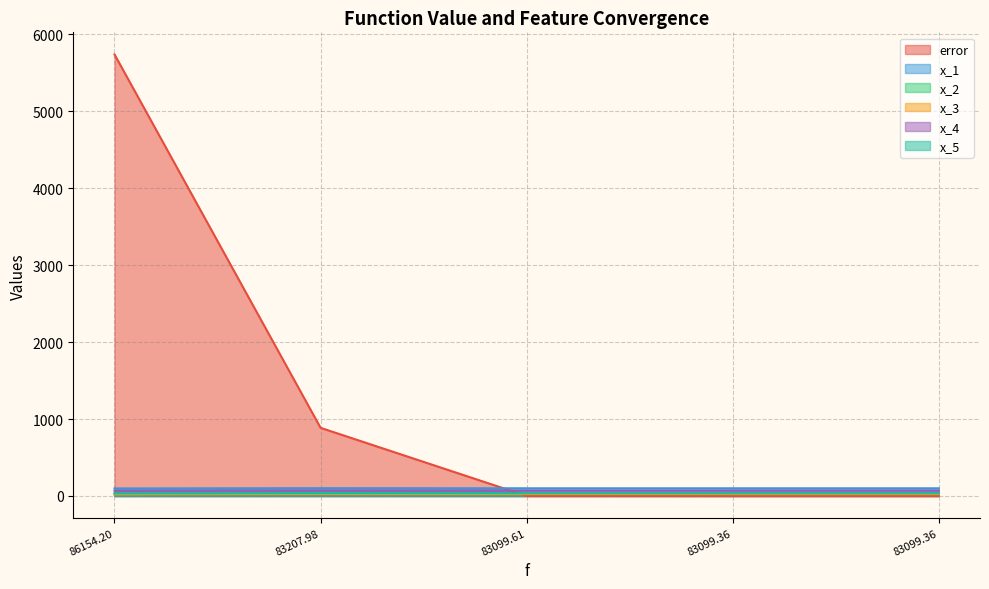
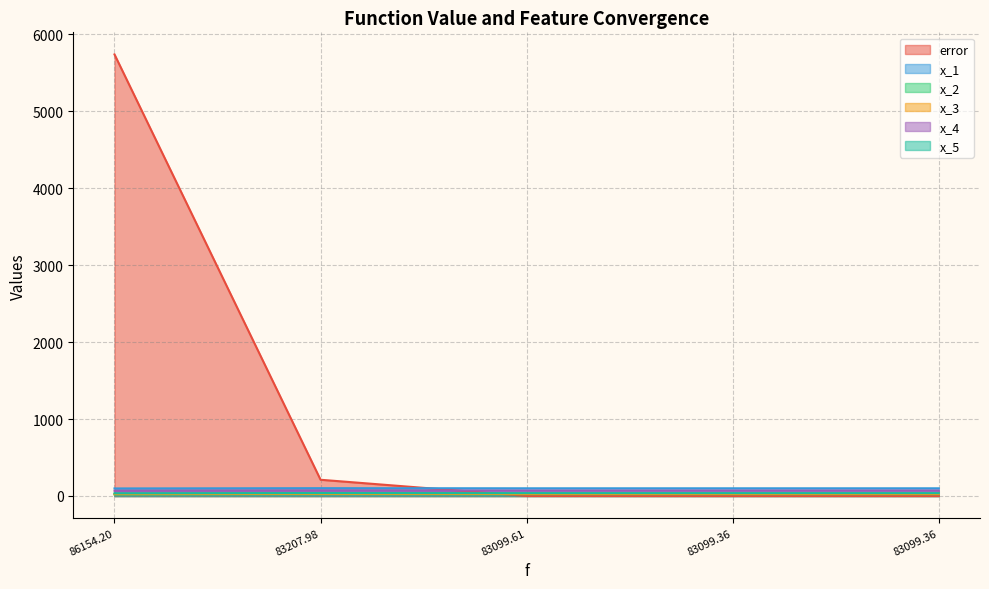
error, 83207.98: 900 -> 200
